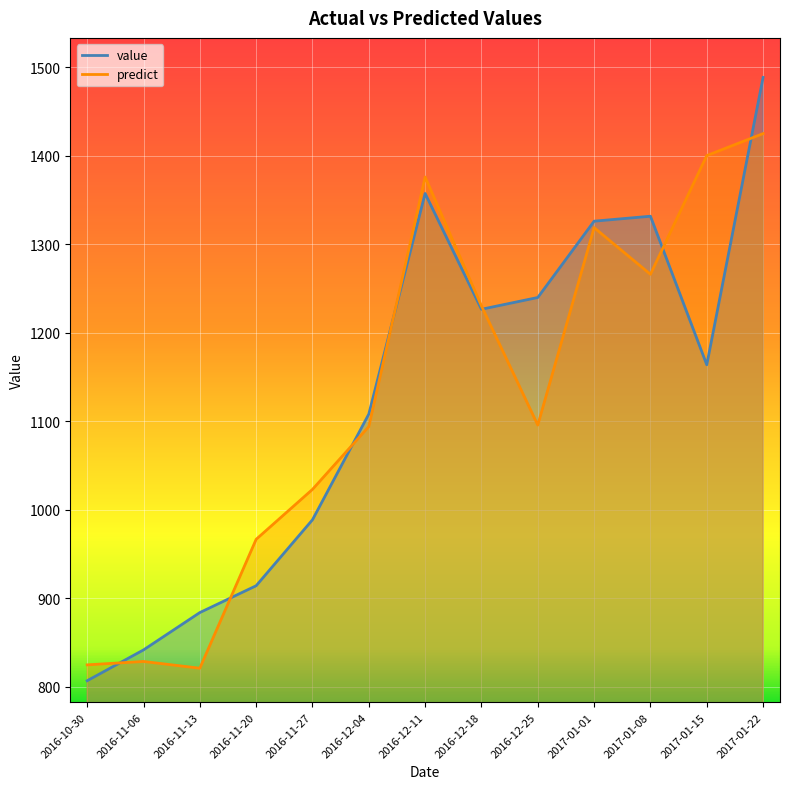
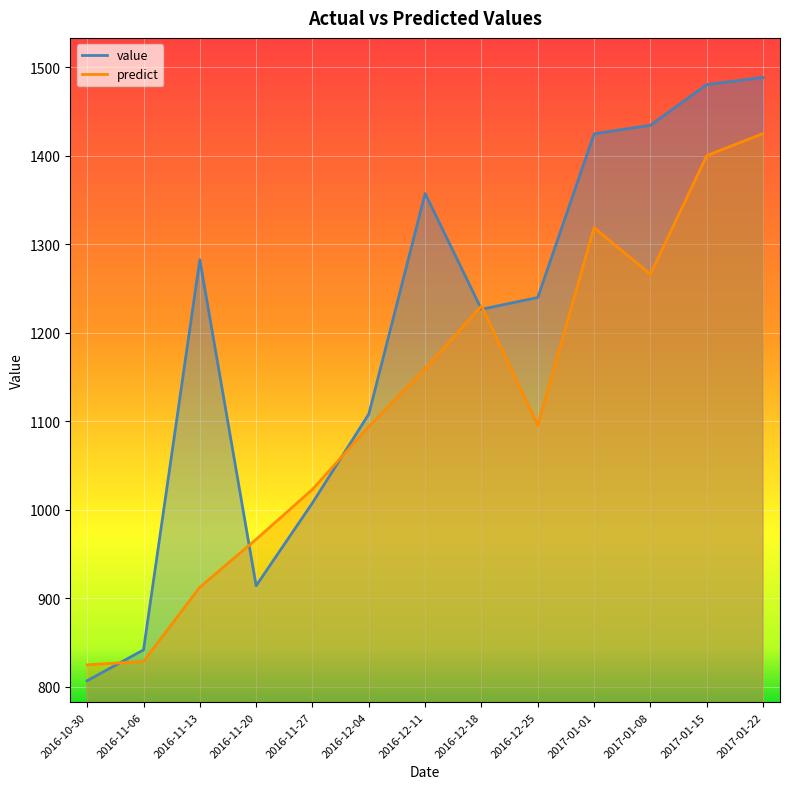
value, 2016-11-13: 880 -> 1280
predict, 2016-11-13: 820 -> 910
value, 2016-11-27: 990 -> 1010
predict, 2016-12-11: 1380 -> 1160
value, 2017-01-01: 1330 -> 1420
value, 2017-01-08: 1330 -> 1430
value, 2017-01-15: 1160 -> 1480
